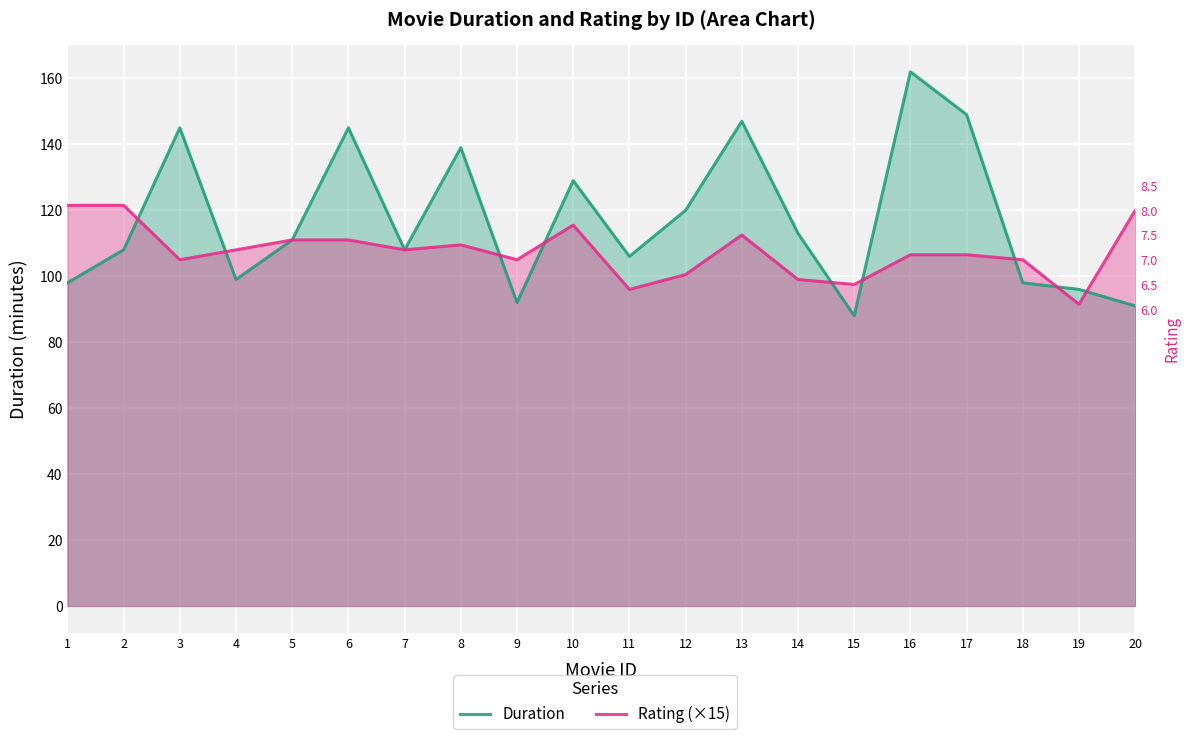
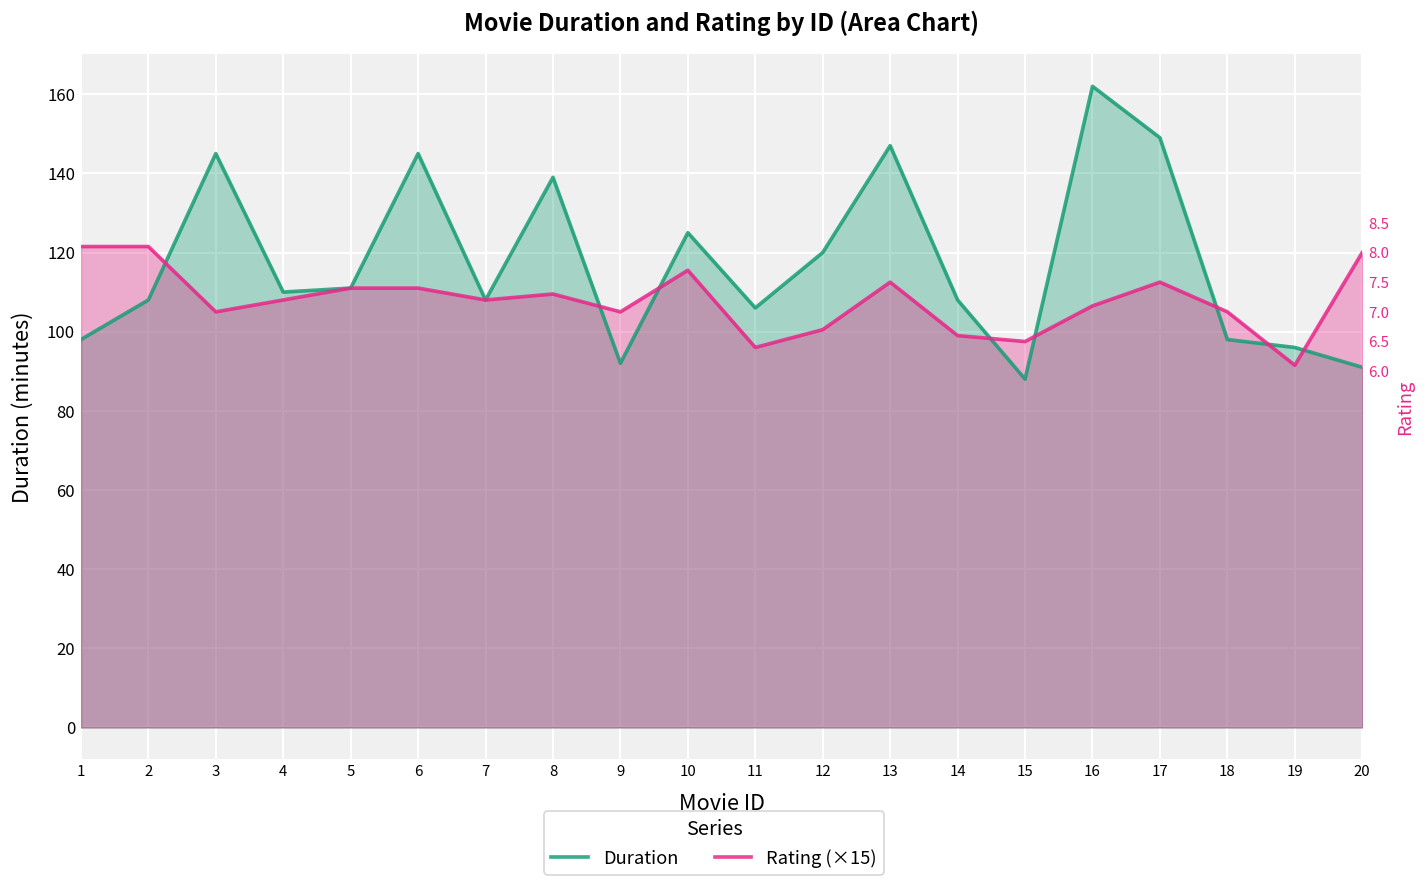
Duration, 4: 99 -> 110
Duration, 10: 129 -> 125
Duration, 14: 113 -> 108
Rating (×15), 17: 107 -> 113
